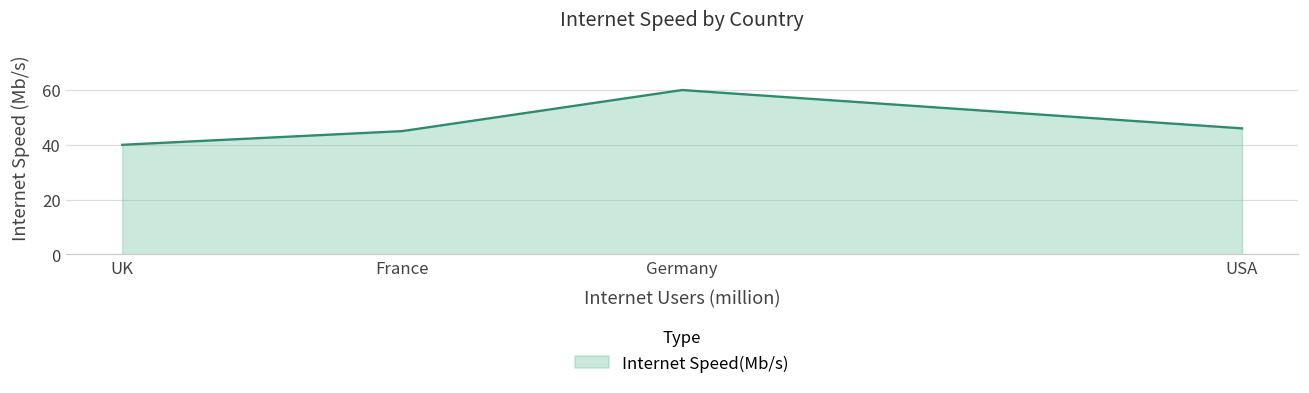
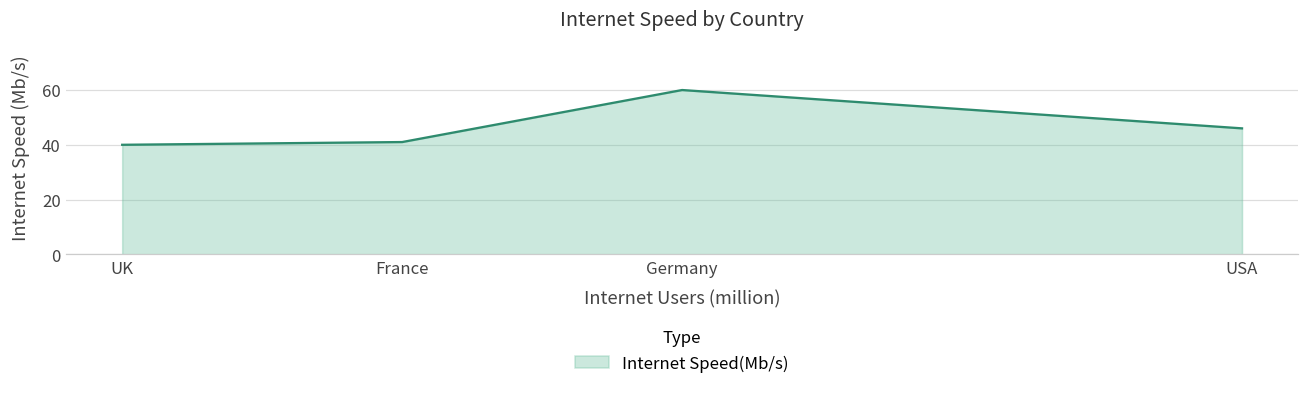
France: 45 -> 41
